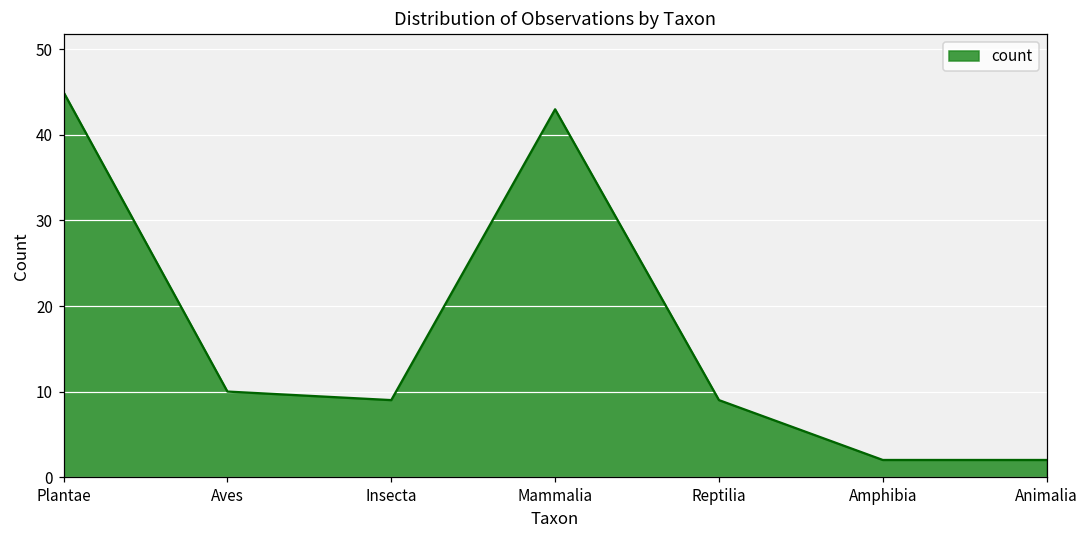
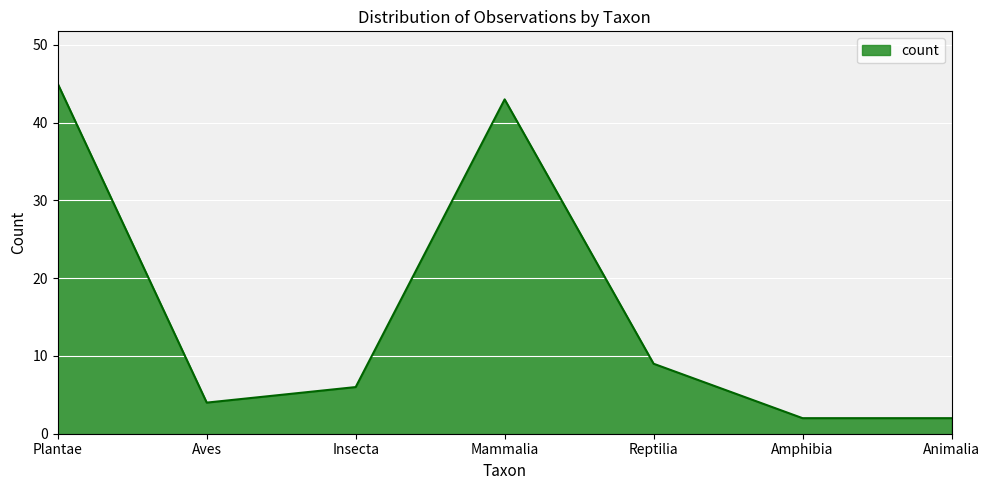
Aves: 10 -> 4
Insecta: 9 -> 6
